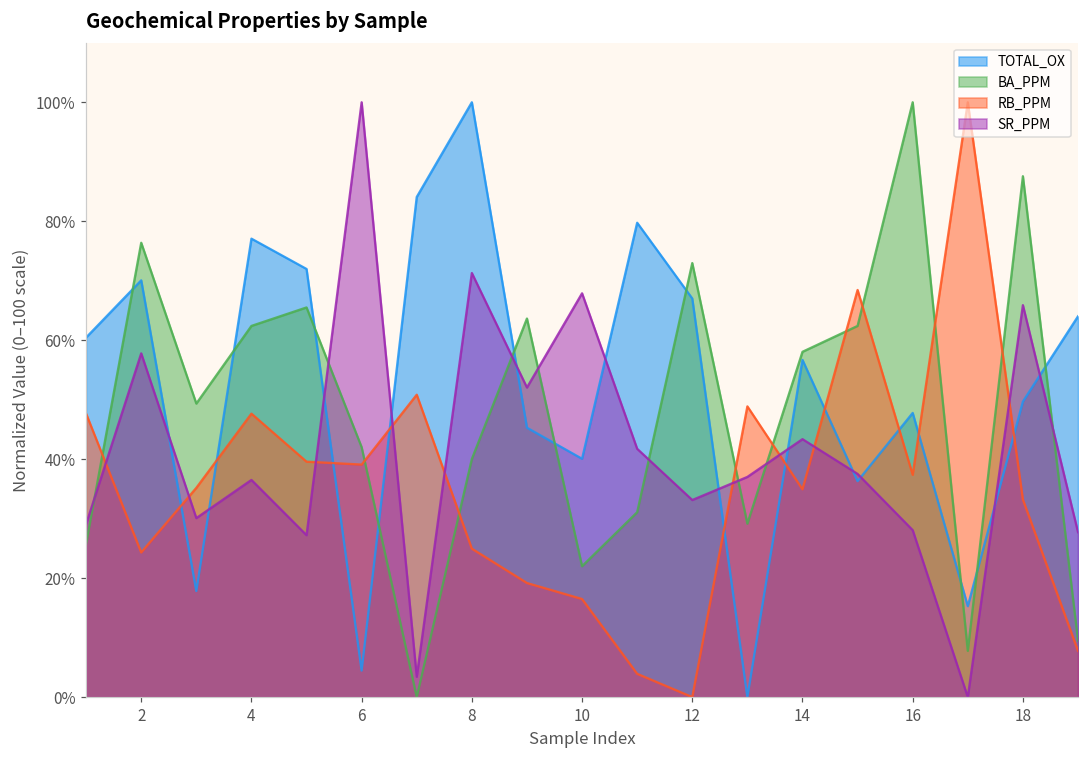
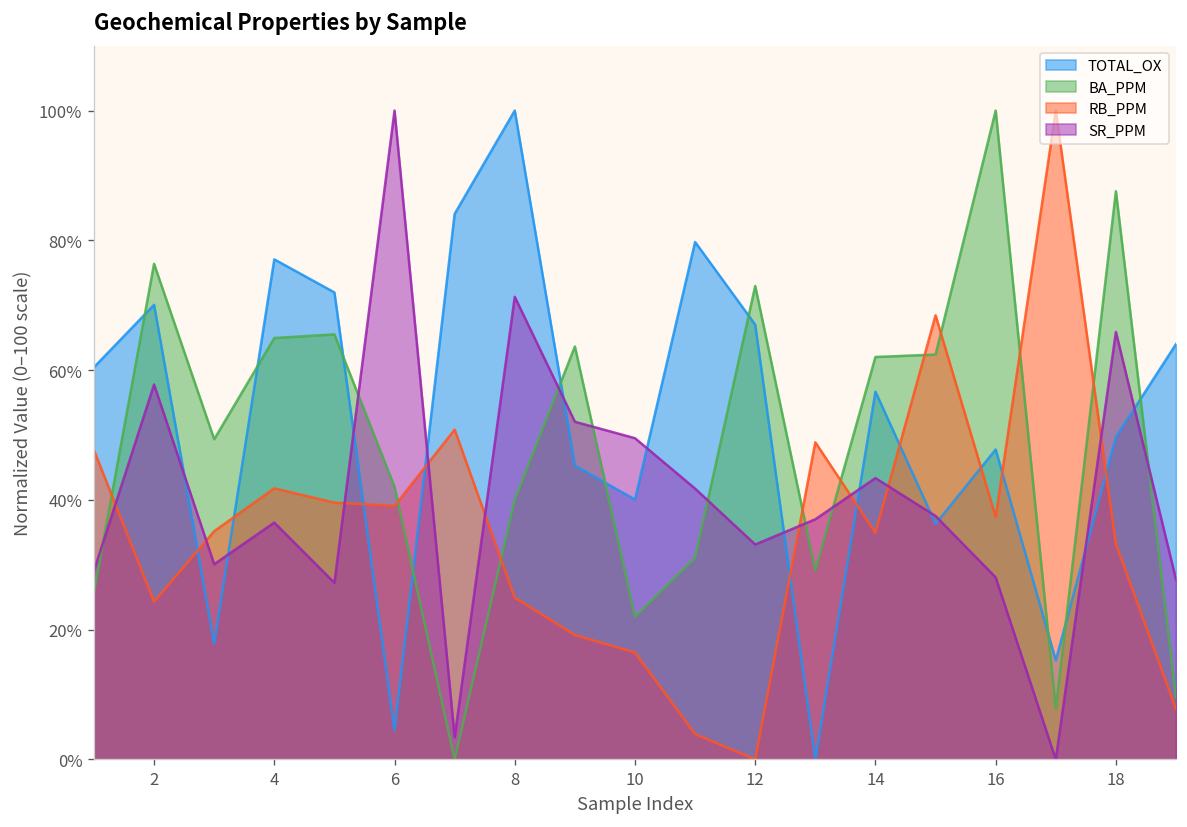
BA_PPM, 4: 62% -> 65%
RB_PPM, 4: 48% -> 42%
SR_PPM, 10: 68% -> 50%
BA_PPM, 14: 58% -> 62%
